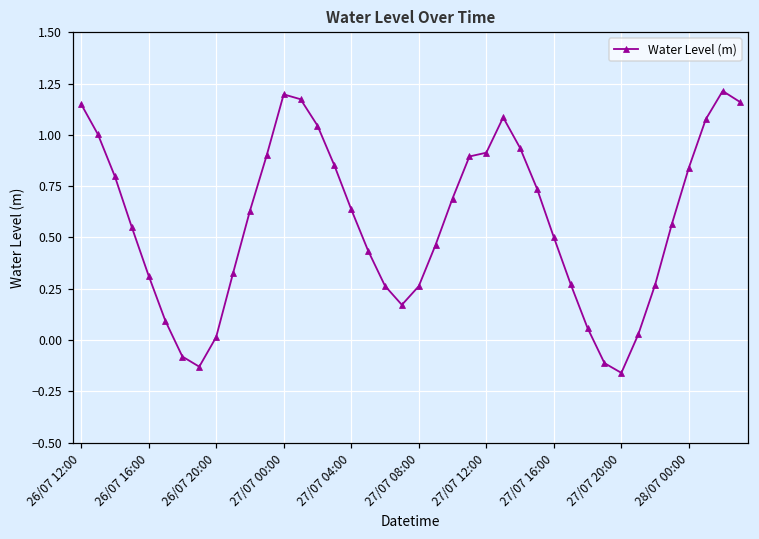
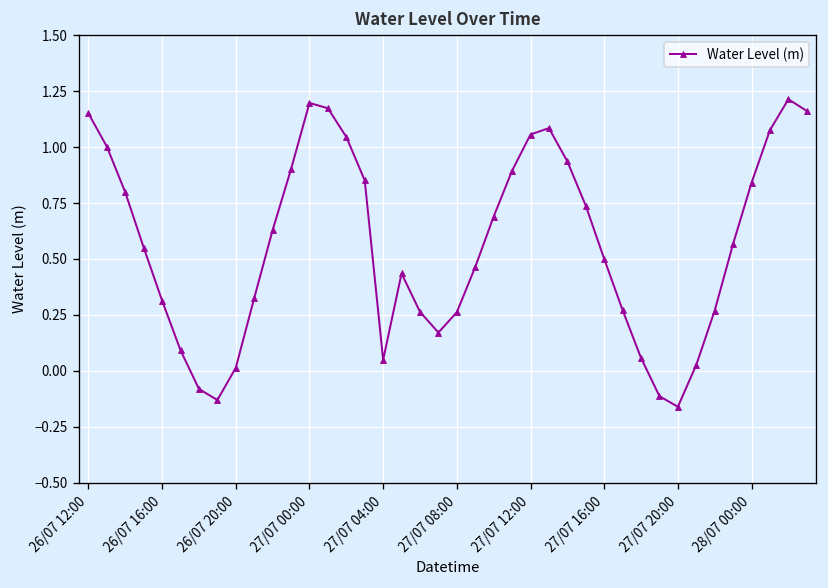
27/07 04:00: 0.64 -> 0.05
27/07 12:00: 0.91 -> 1.06
